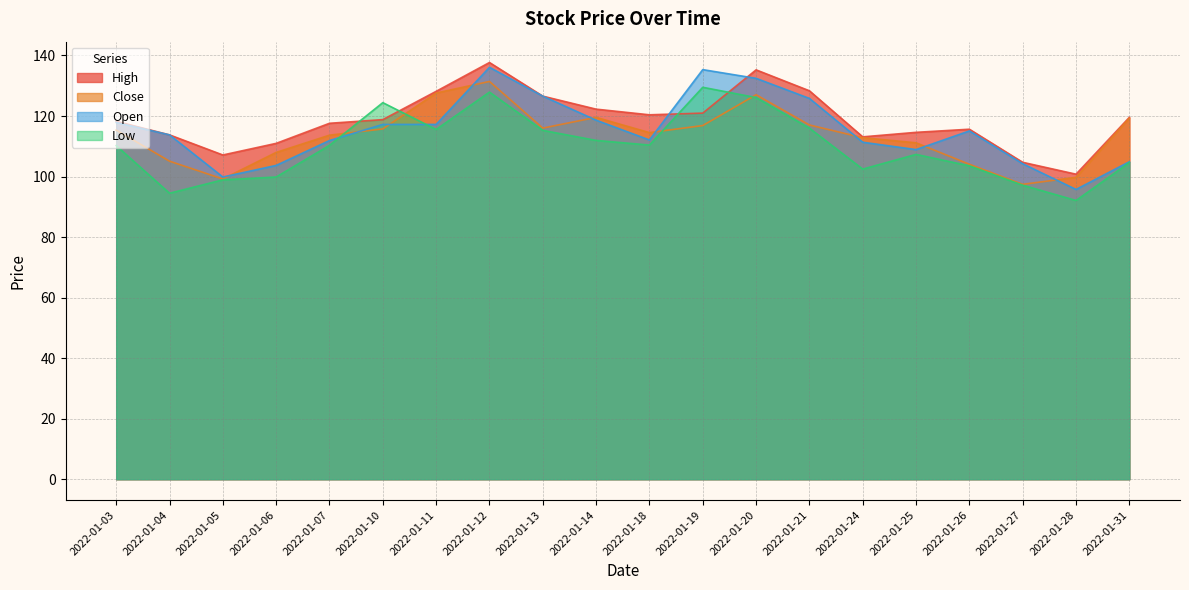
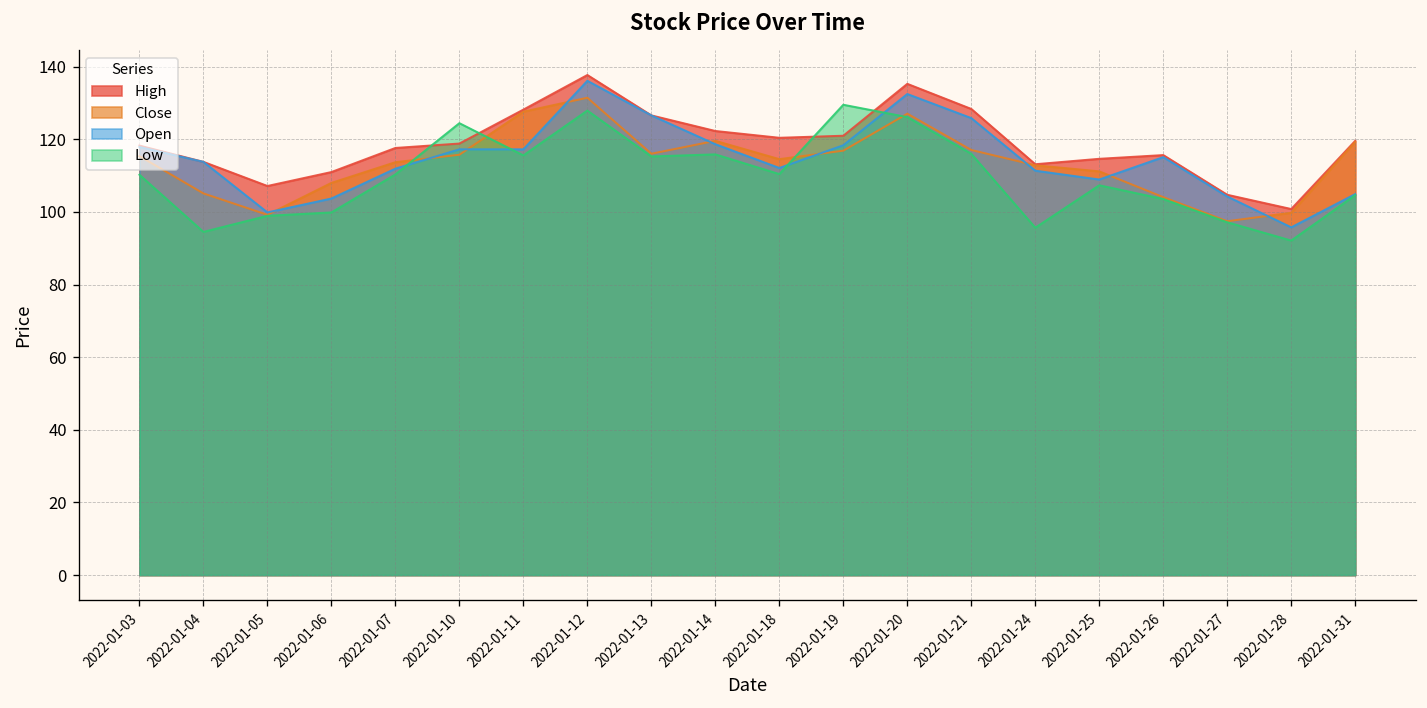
Low, 2022-01-14: 112 -> 116
Open, 2022-01-19: 135 -> 118
Low, 2022-01-24: 102 -> 96
